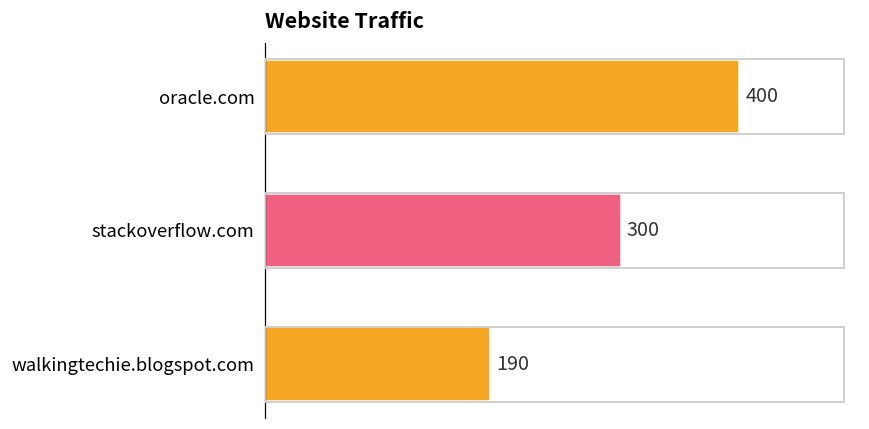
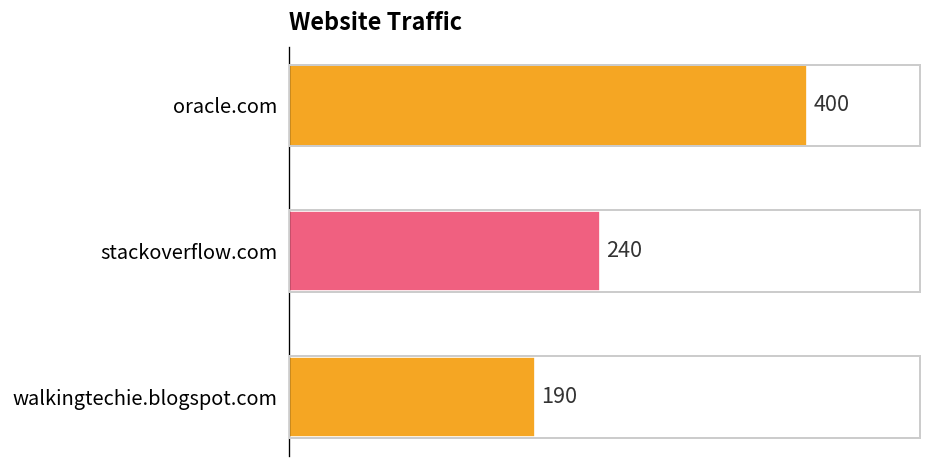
stackoverflow.com: 300 -> 240
